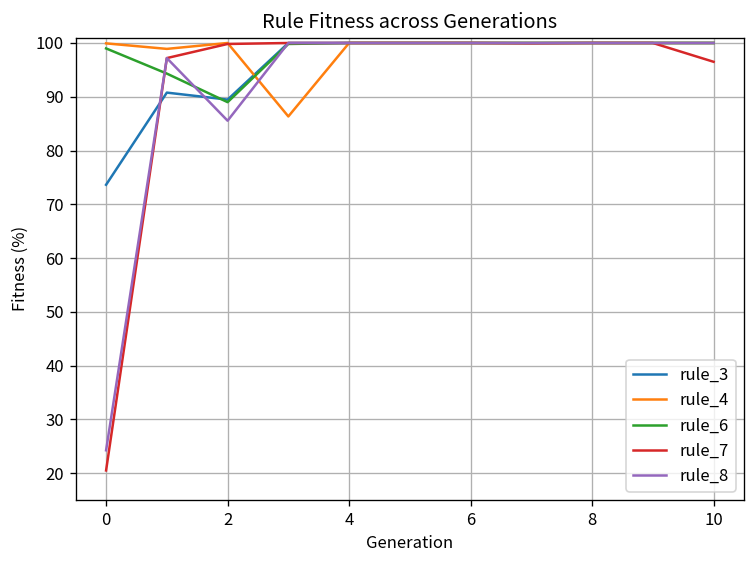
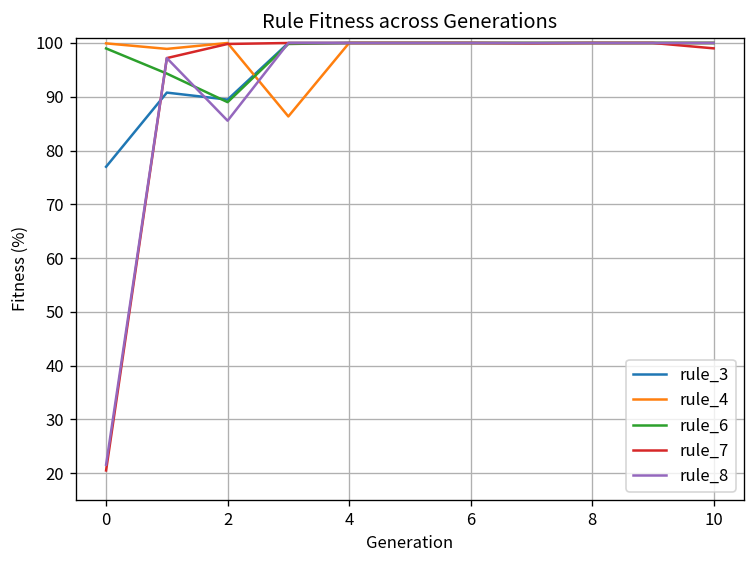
rule_3, 0: 74 -> 77
rule_8, 0: 24 -> 22
rule_7, 10: 97 -> 99
